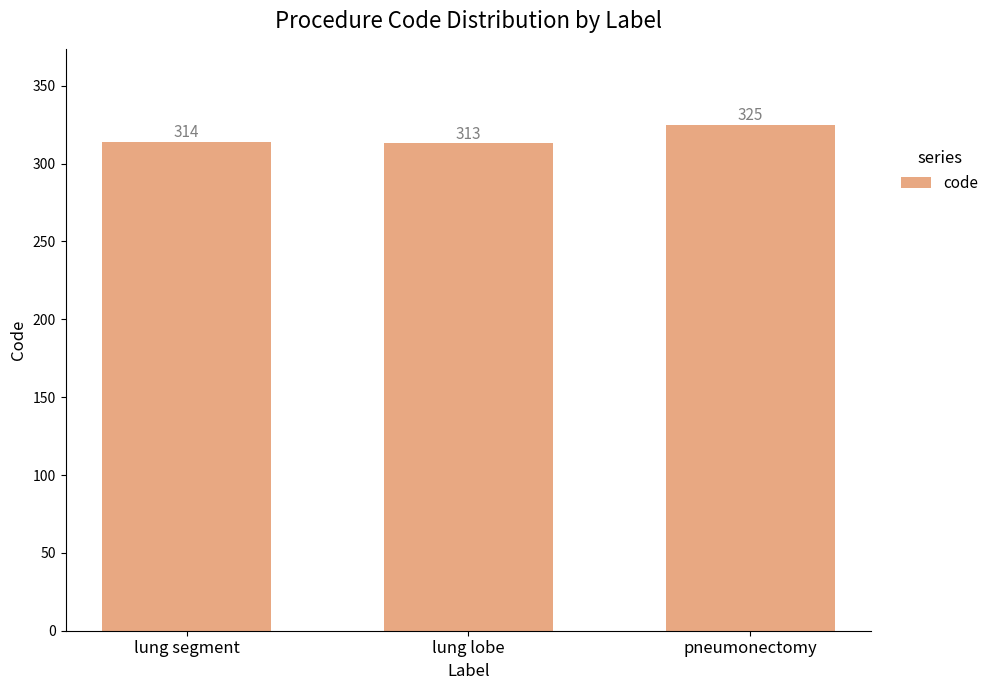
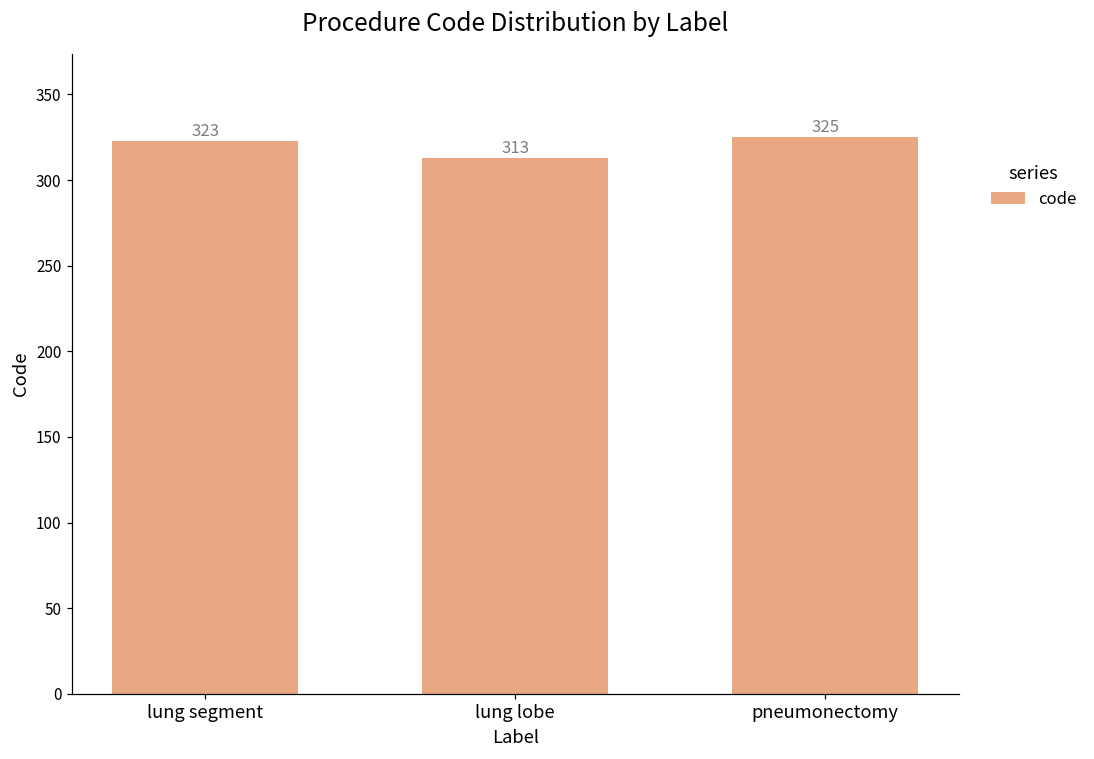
lung segment: 314 -> 323
